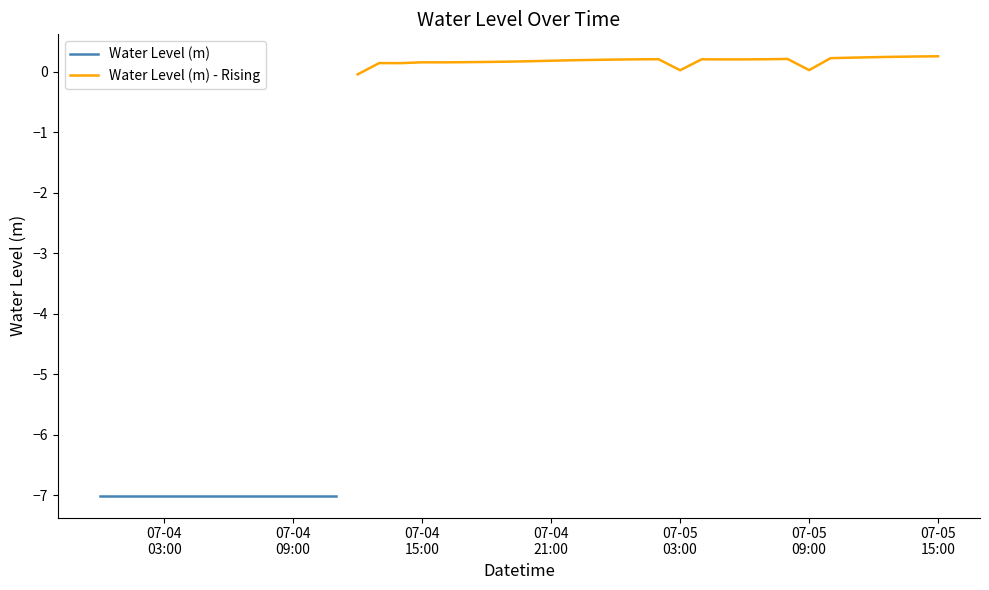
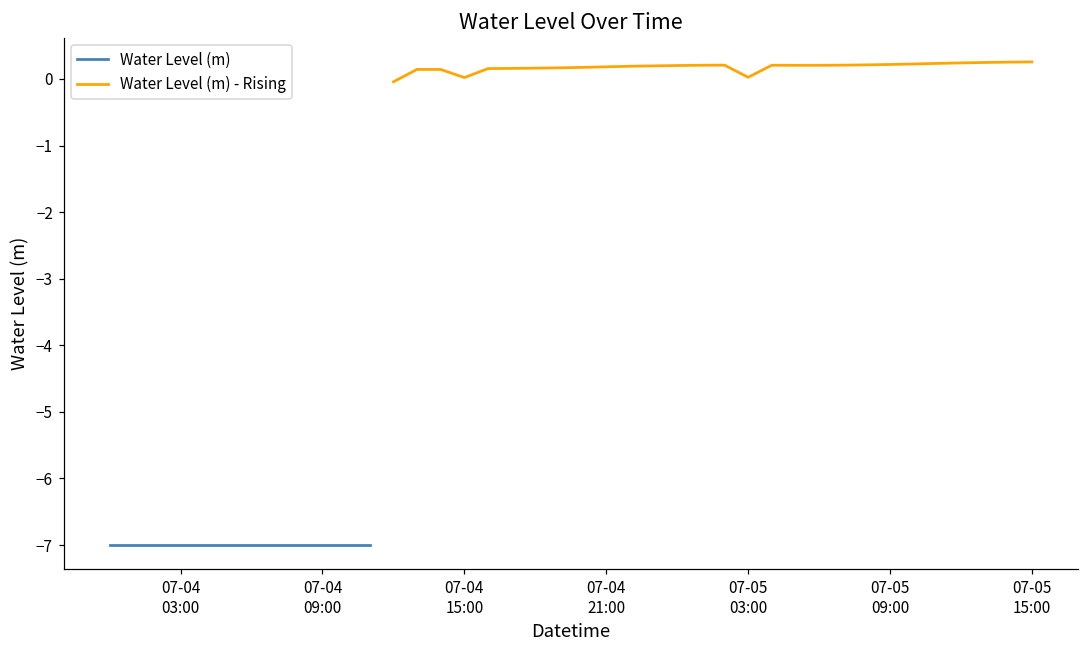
Water Level (m) - Rising, 07-04 15:00: 0.2 -> 0.0
Water Level (m) - Rising, 07-05 09:00: 0.0 -> 0.2
